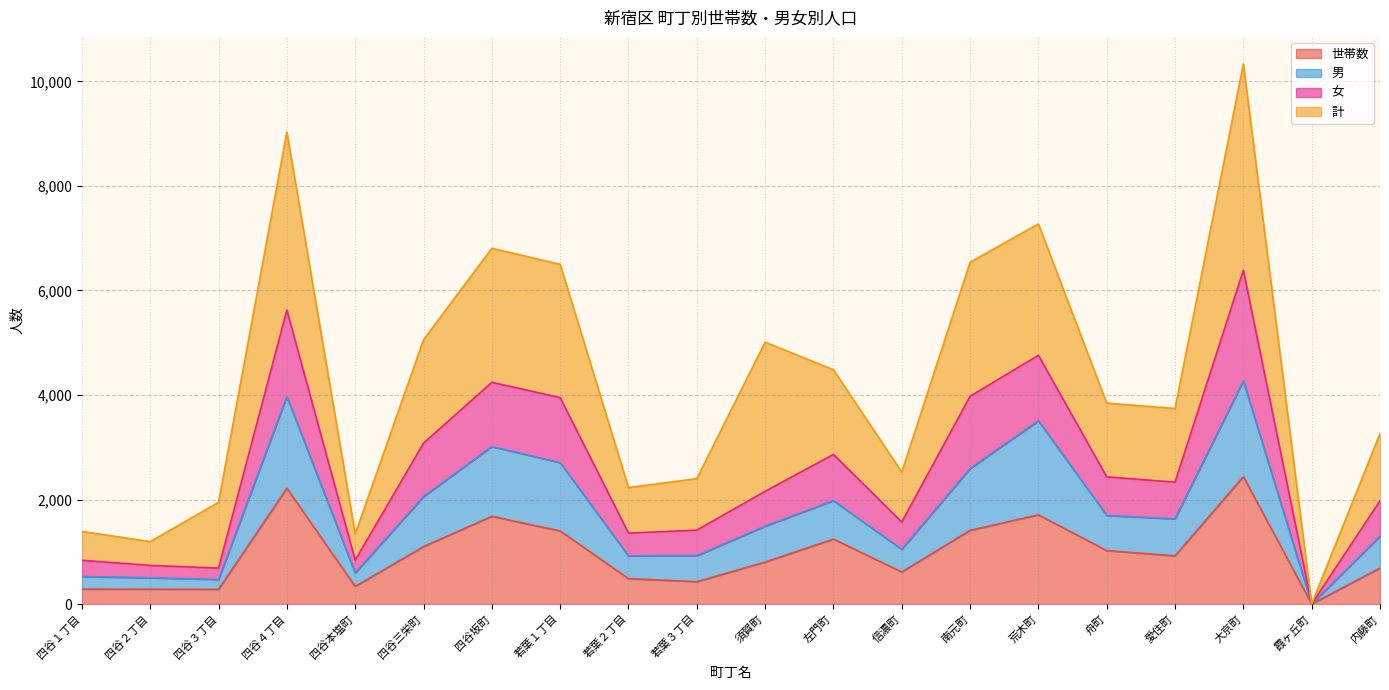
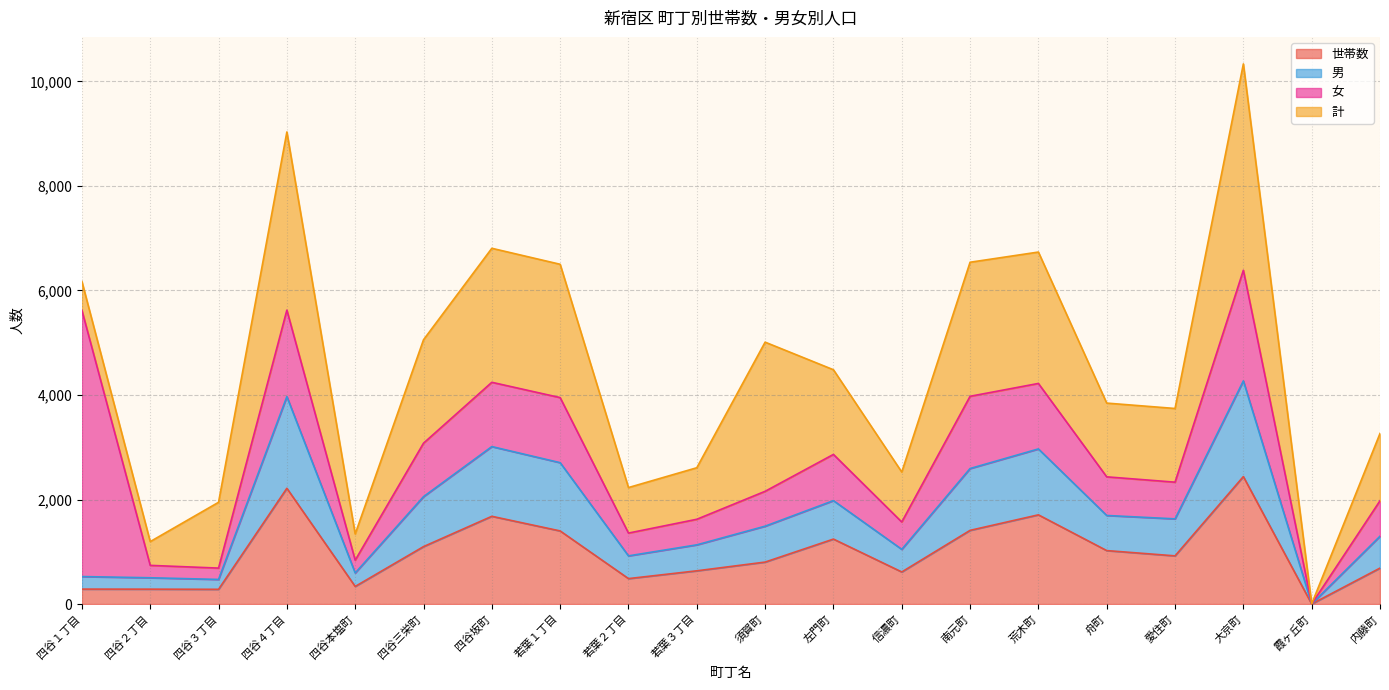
女, 四谷１丁目: 300 -> 5,100
世帯数, 若葉３丁目: 400 -> 600
男, 荒木町: 1,800 -> 1,300
